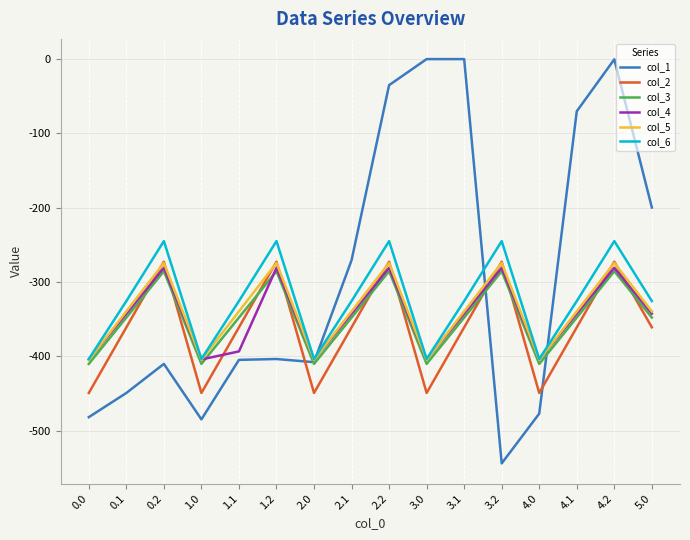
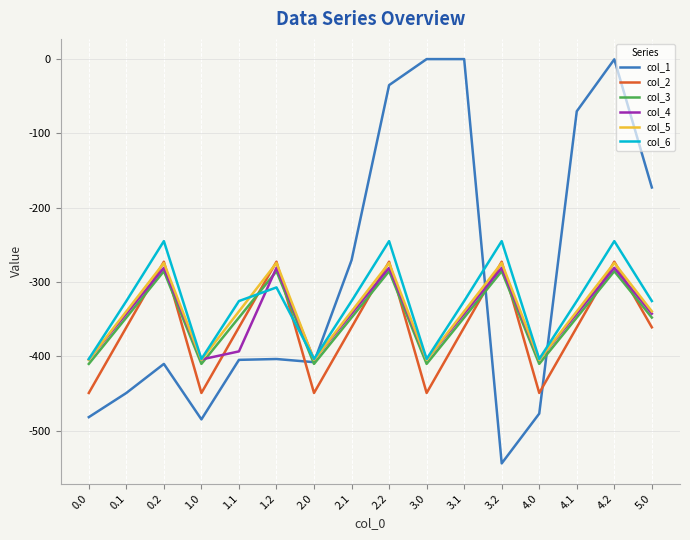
col_6, 1.2: -250 -> -310
col_1, 5.0: -200 -> -170
